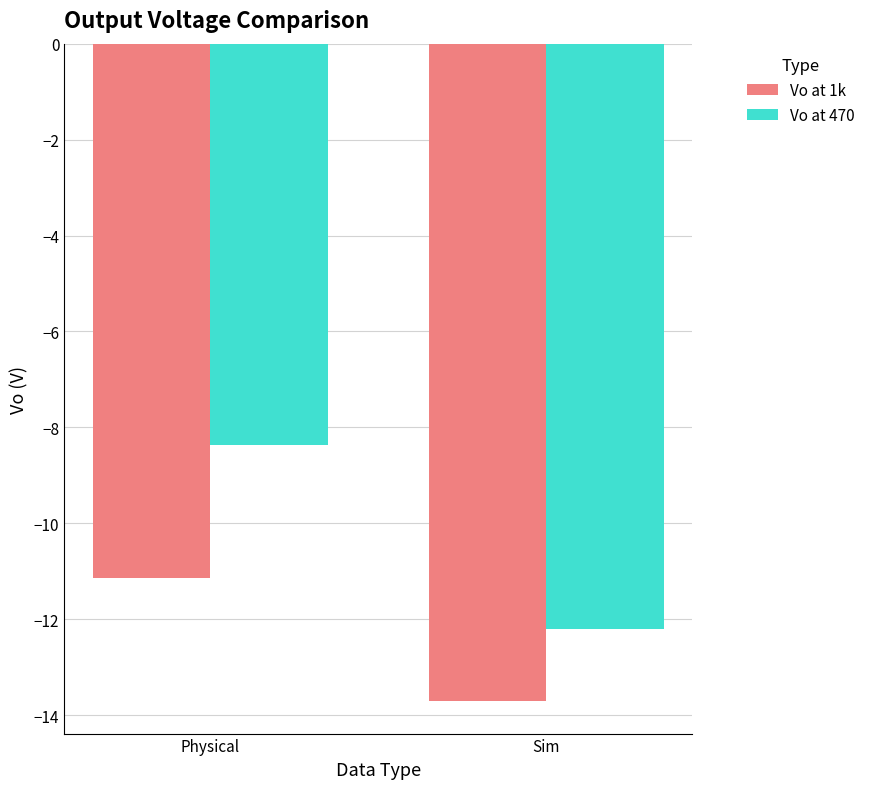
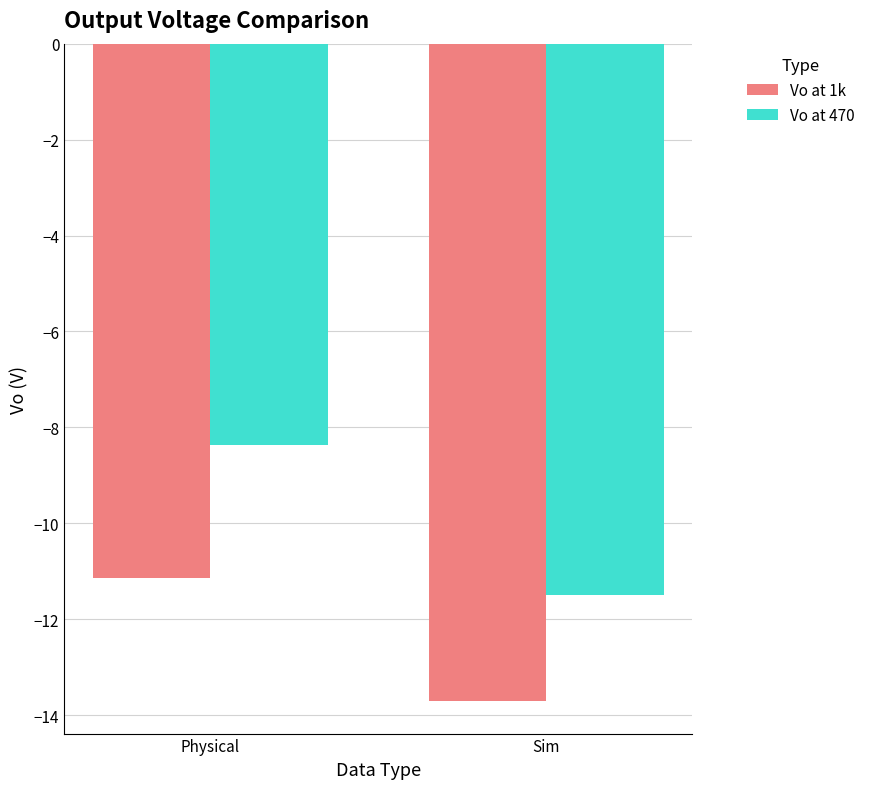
Vo at 470, Sim: -12.2 -> -11.5
